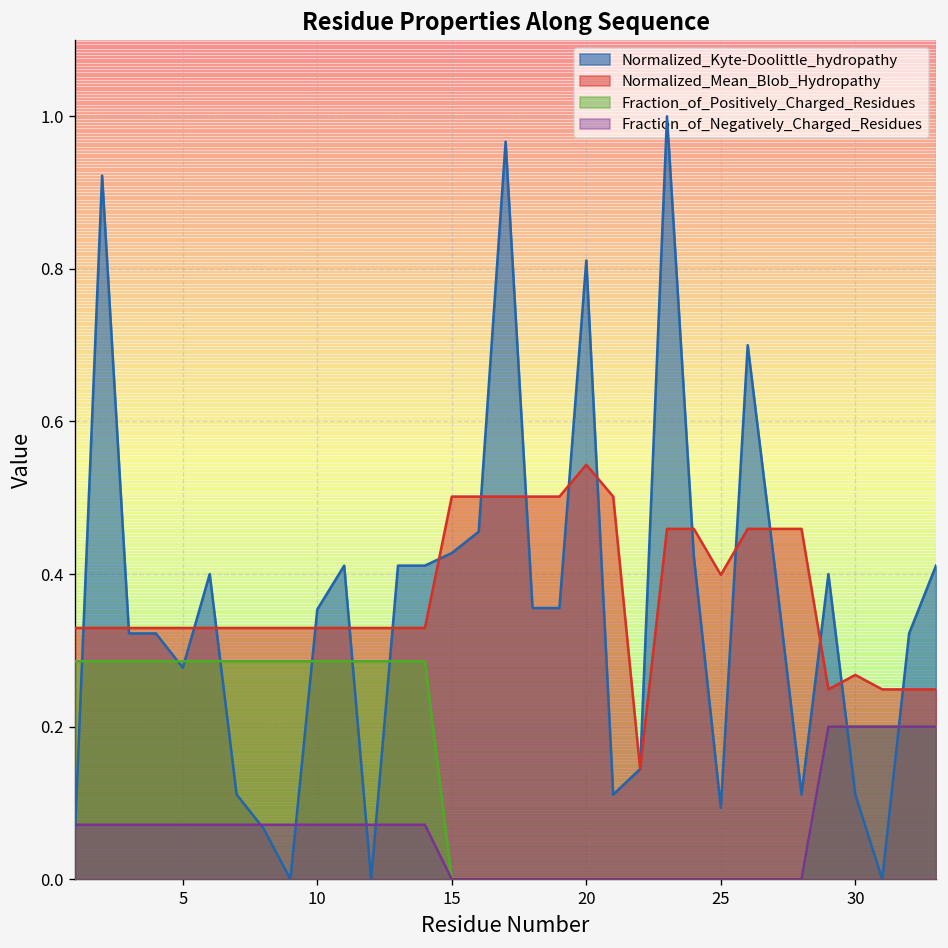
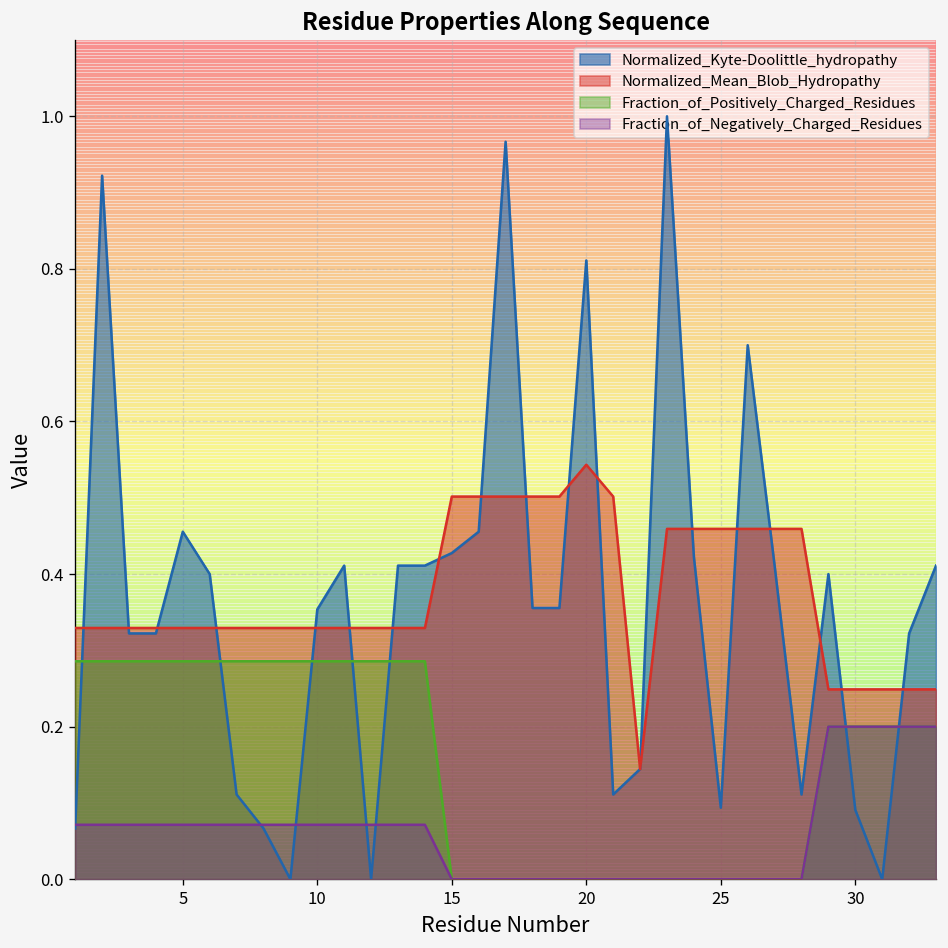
Normalized_Kyte-Doolittle_hydropathy, 5: 0.28 -> 0.46
Normalized_Mean_Blob_Hydropathy, 25: 0.40 -> 0.46
Normalized_Kyte-Doolittle_hydropathy, 30: 0.11 -> 0.09
Normalized_Mean_Blob_Hydropathy, 30: 0.27 -> 0.25
